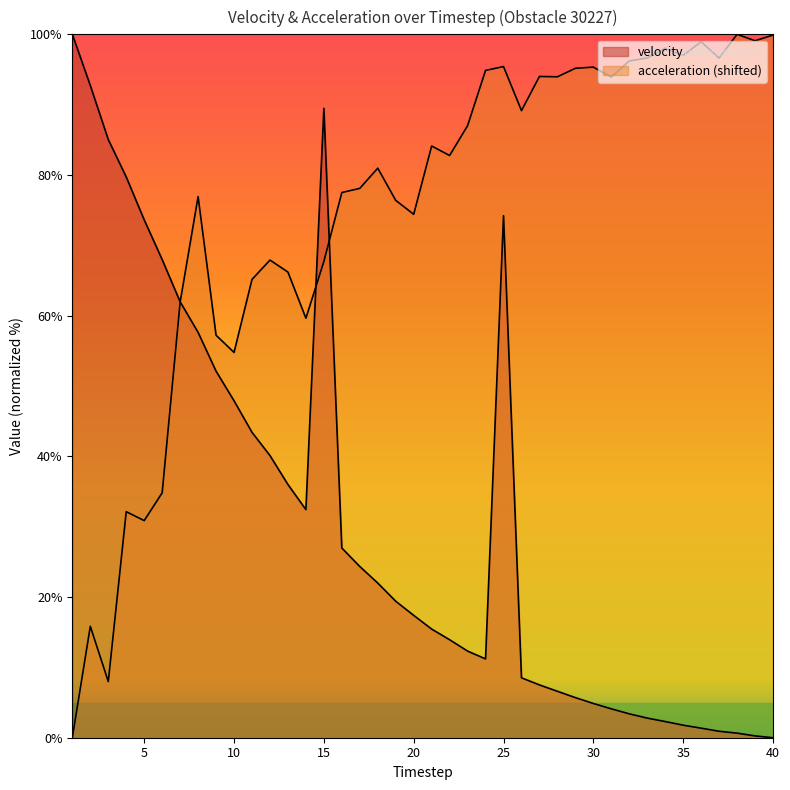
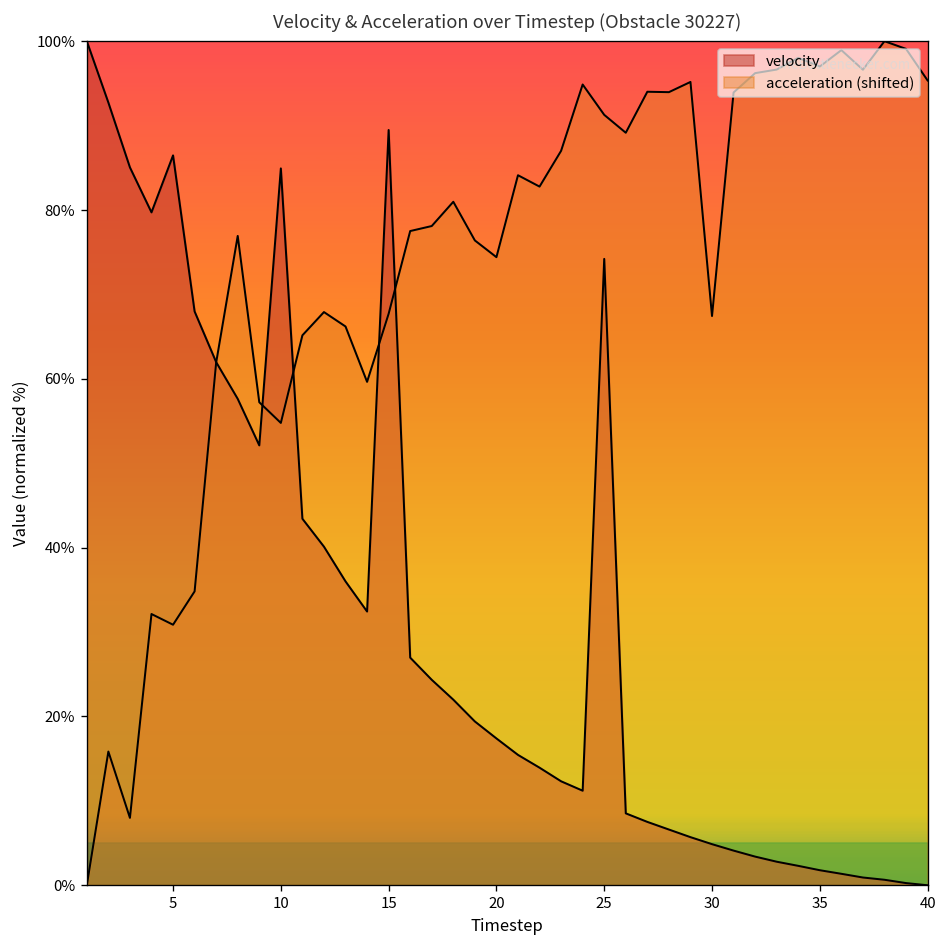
velocity, 5: 74% -> 86%
velocity, 10: 48% -> 85%
acceleration (shifted), 25: 95% -> 91%
acceleration (shifted), 30: 95% -> 67%
acceleration (shifted), 40: 100% -> 95%
